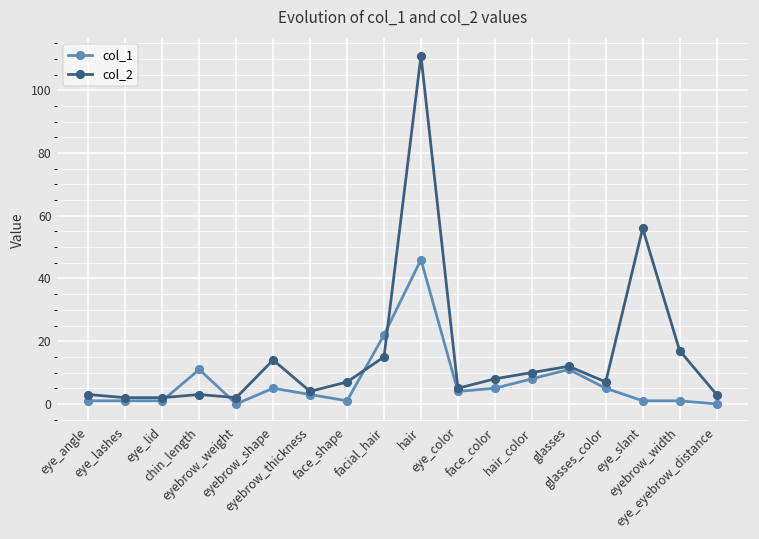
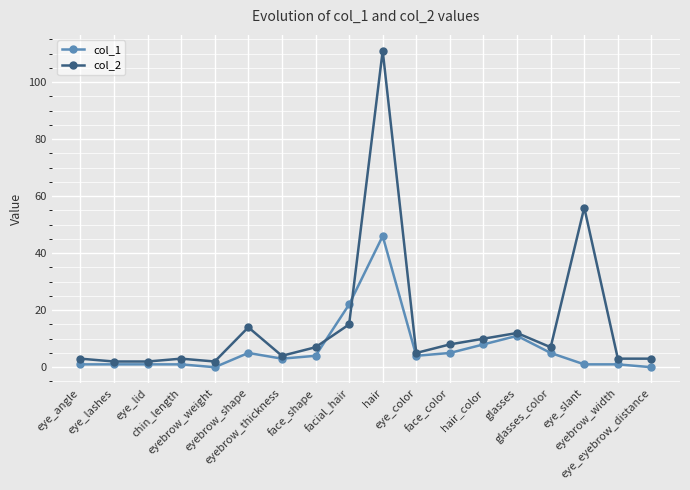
col_1, chin_length: 11 -> 1
col_1, face_shape: 1 -> 4
col_2, eyebrow_width: 17 -> 3
